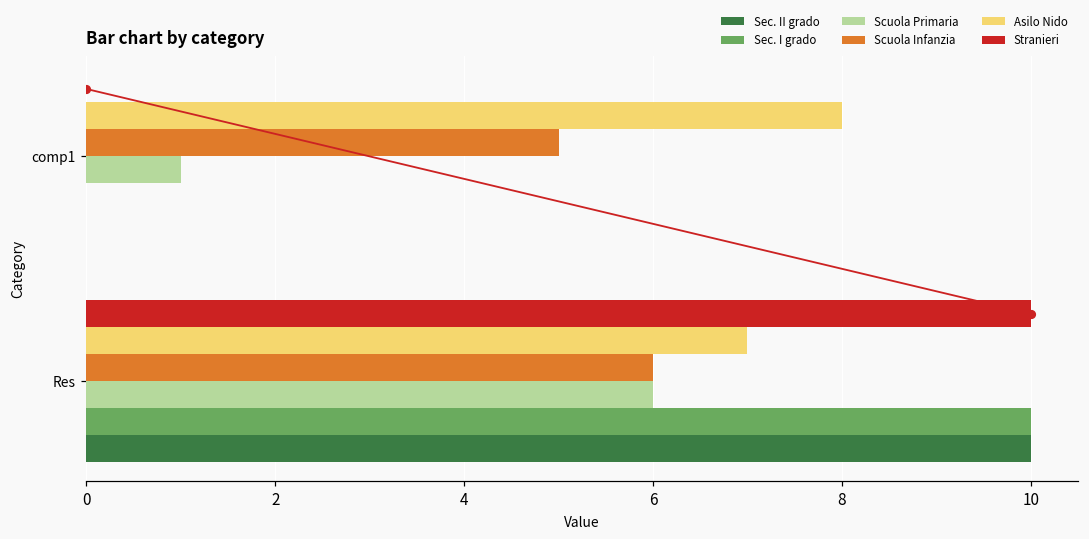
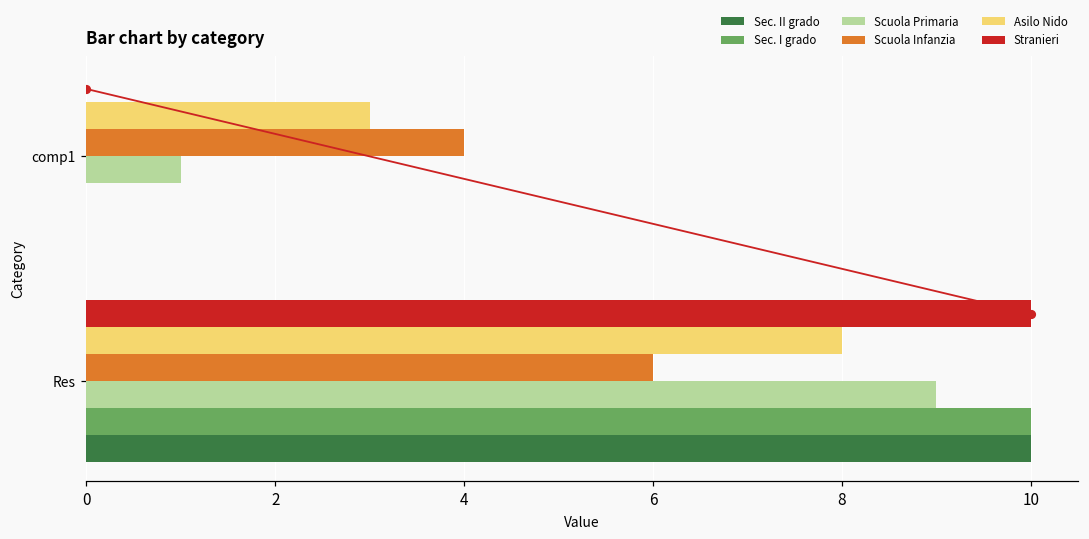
Asilo Nido, comp1: 8 -> 3
Scuola Infanzia, comp1: 5 -> 4
Asilo Nido, Res: 7 -> 8
Scuola Primaria, Res: 6 -> 9
